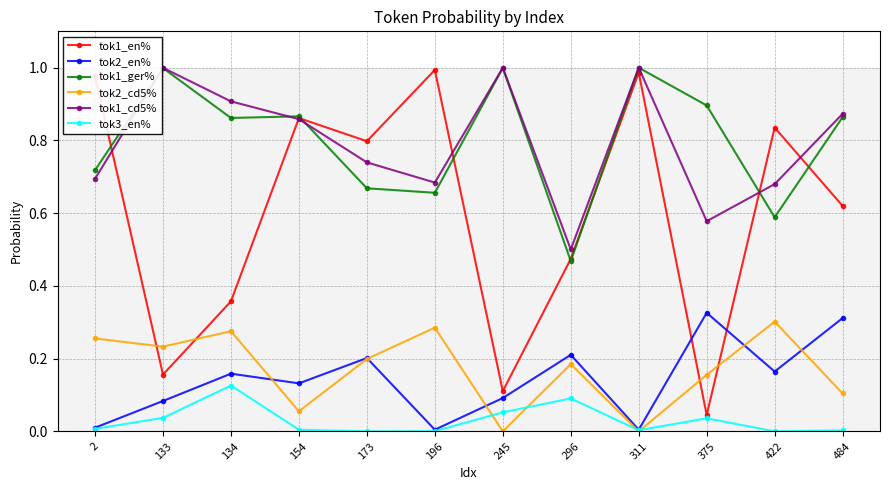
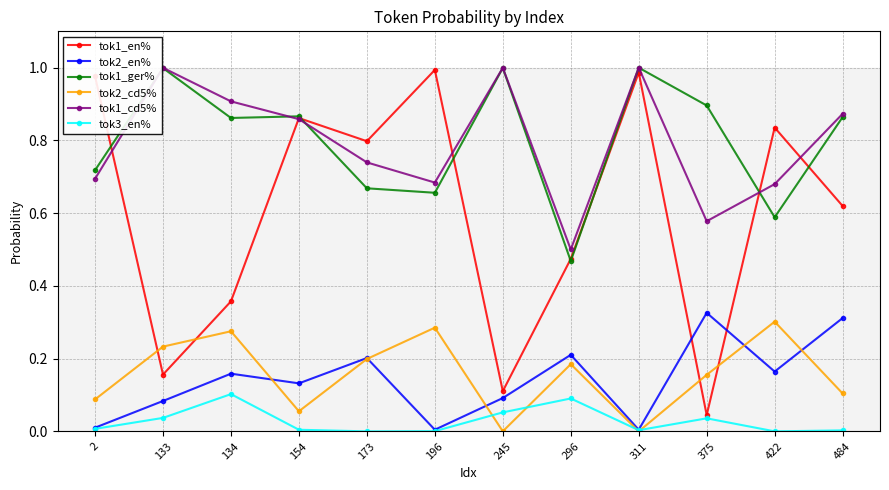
tok2_cd5%, 2: 0.26 -> 0.09
tok3_en%, 134: 0.13 -> 0.10
